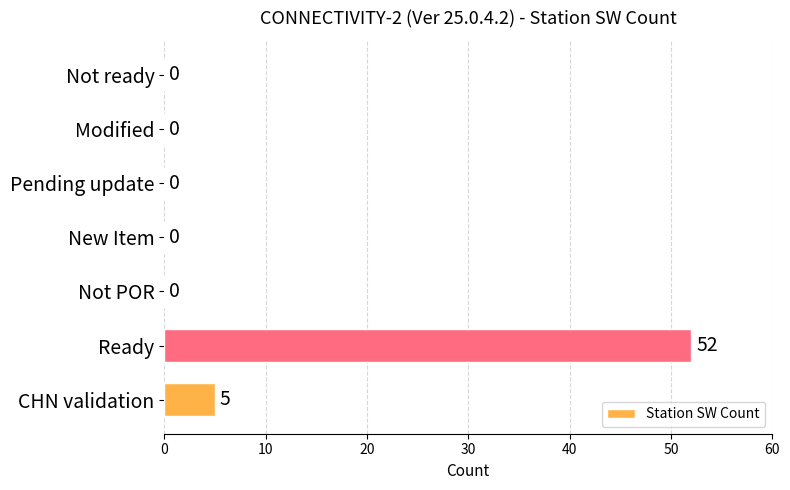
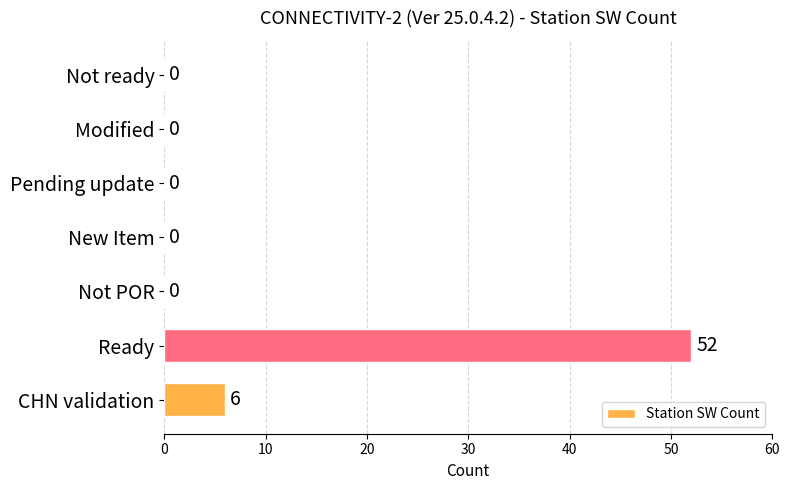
CHN validation: 5 -> 6
